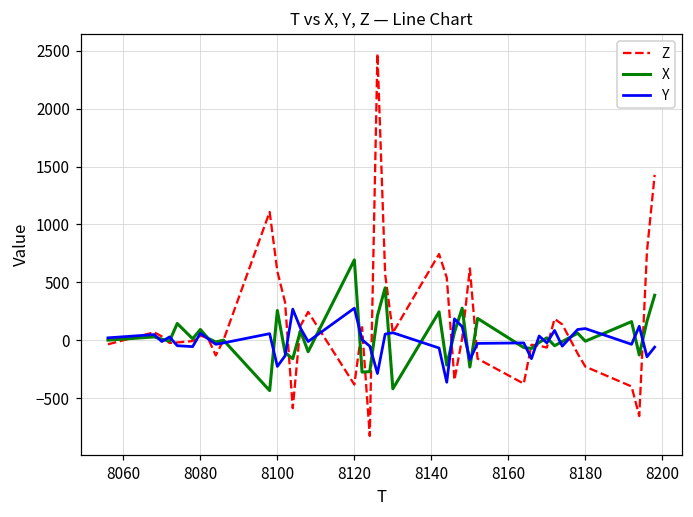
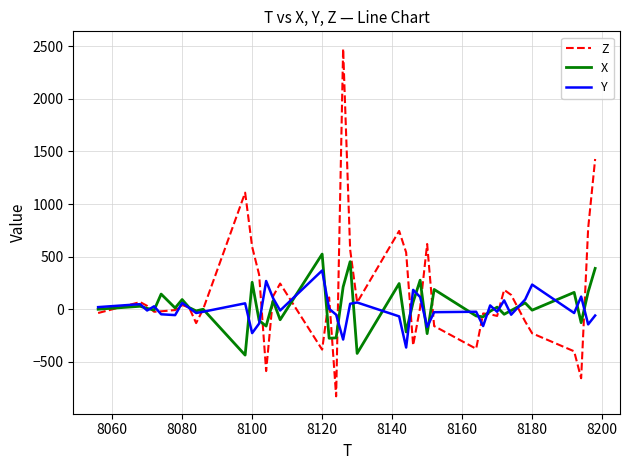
X, 8120: 690 -> 520
Y, 8120: 280 -> 370
Y, 8180: 100 -> 230
